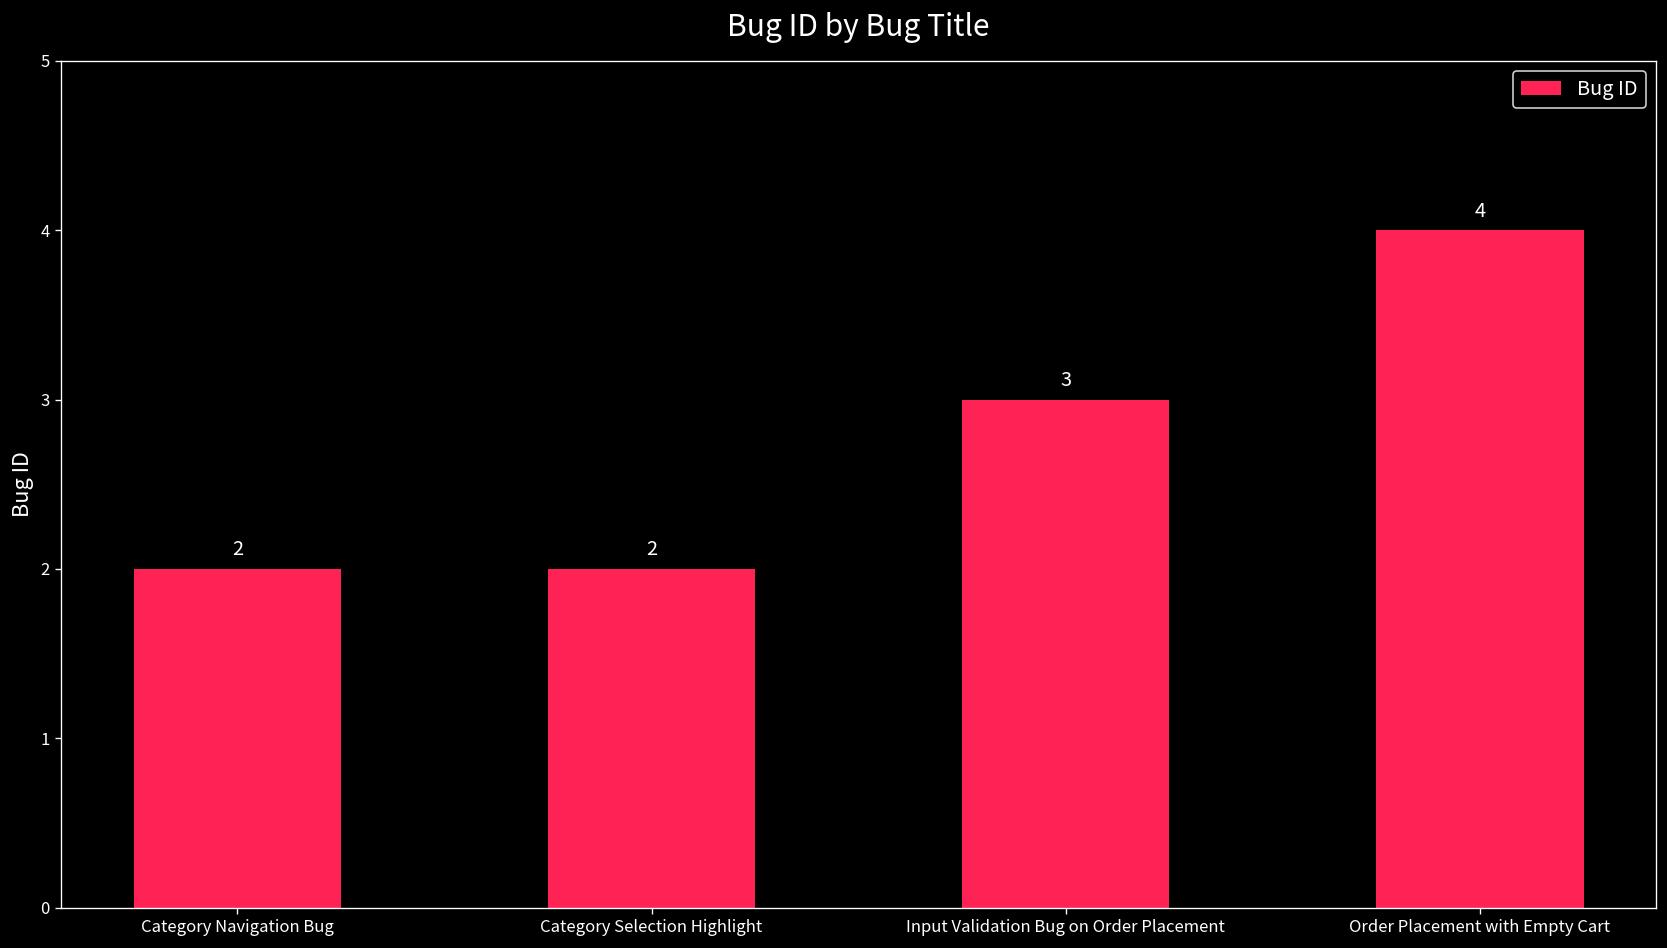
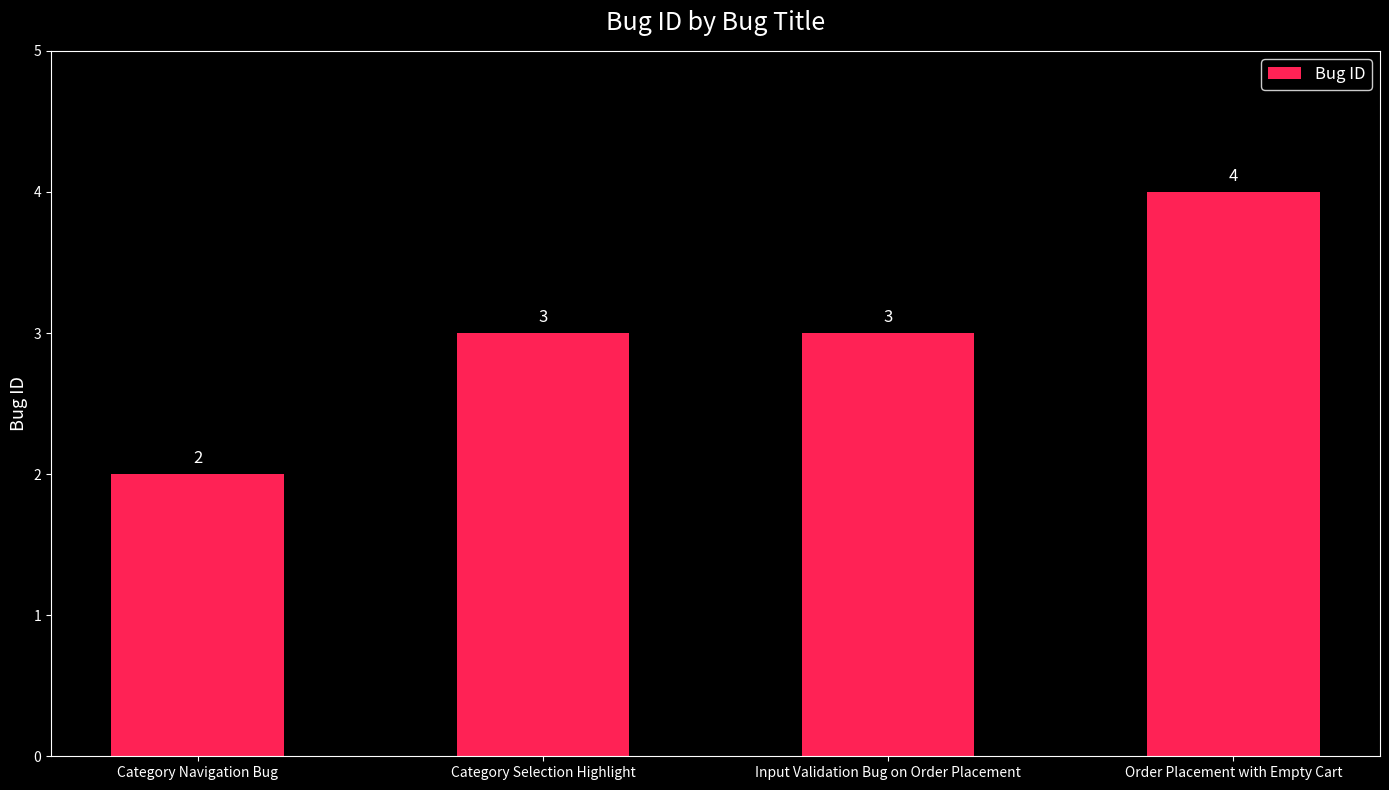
Category Selection Highlight: 2 -> 3
